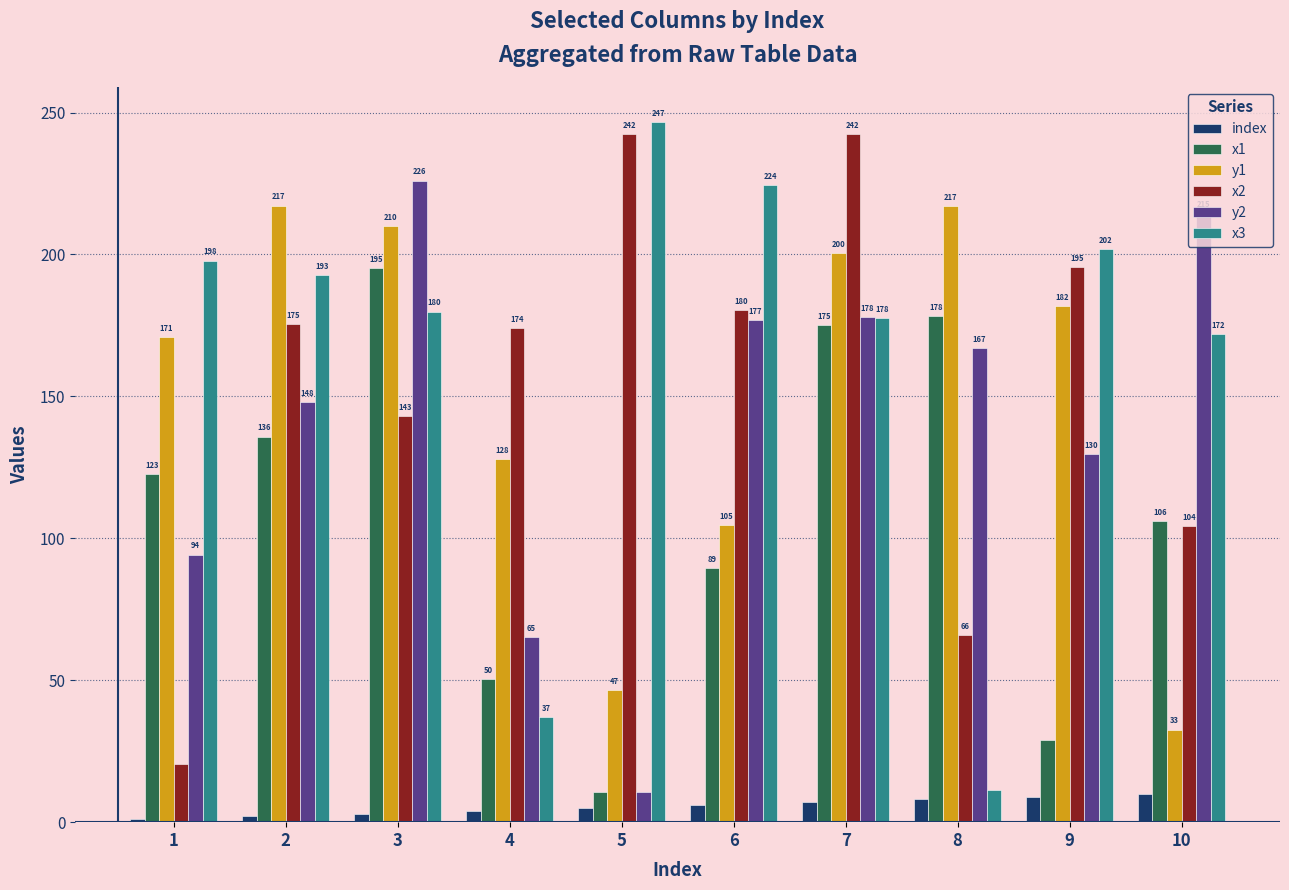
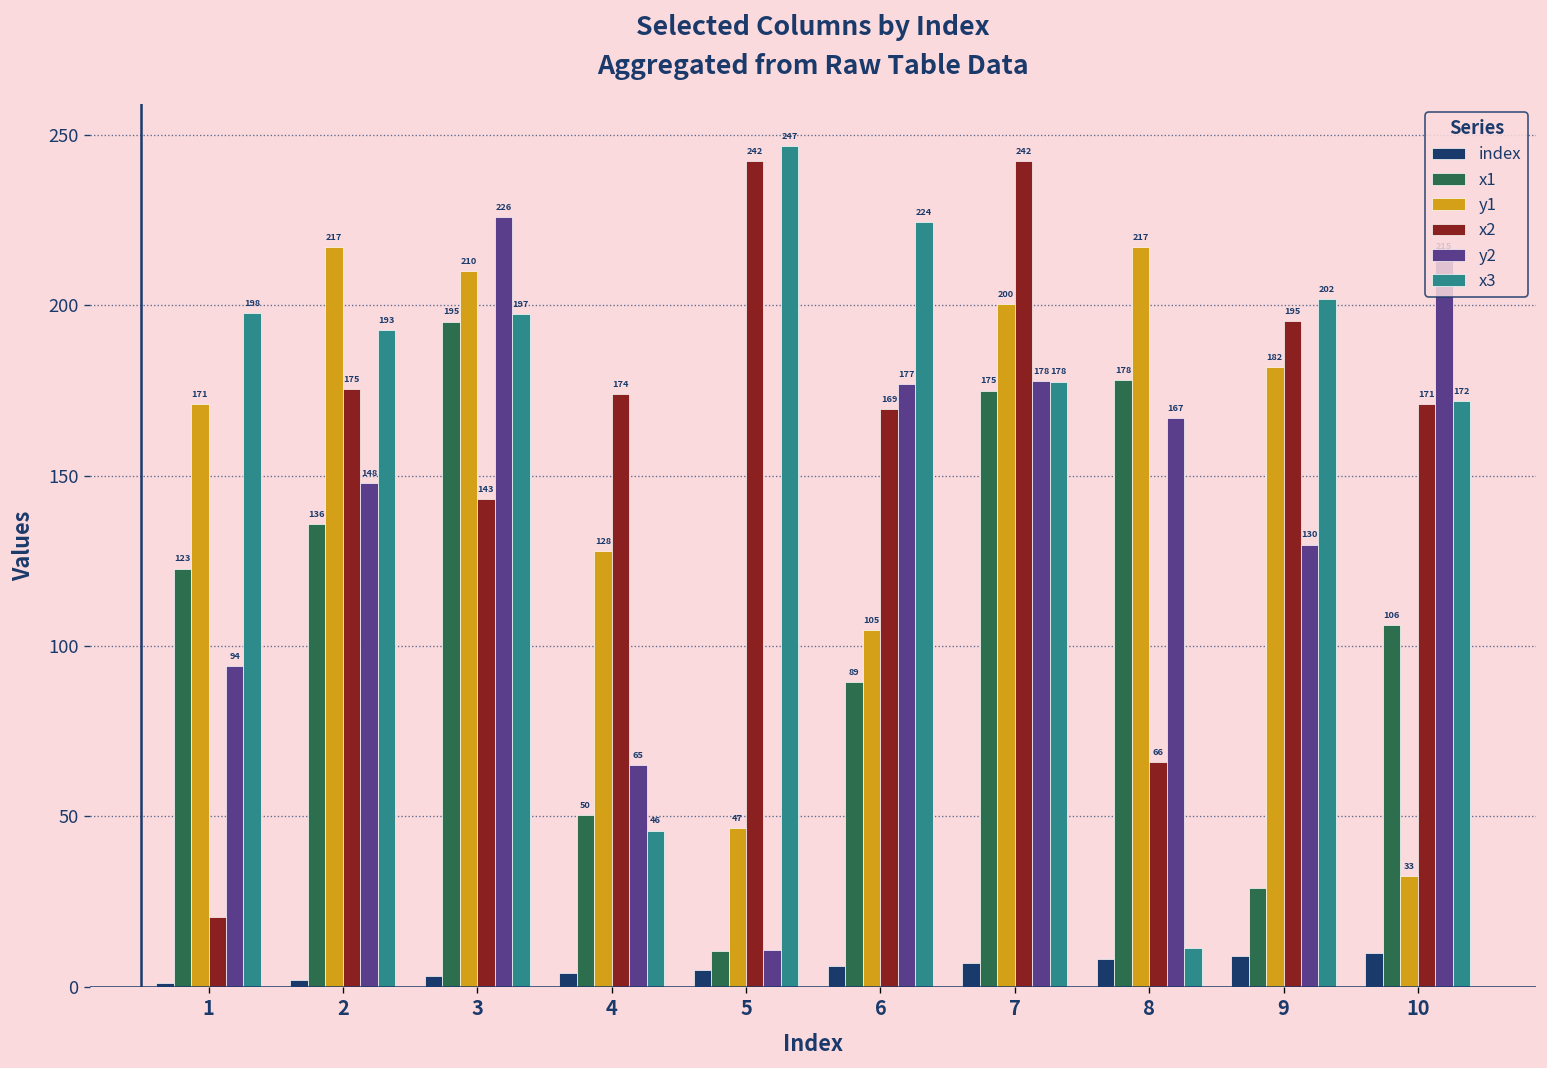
x3, 3: 180 -> 197
x3, 4: 37 -> 46
x2, 6: 180 -> 169
x2, 10: 104 -> 171
